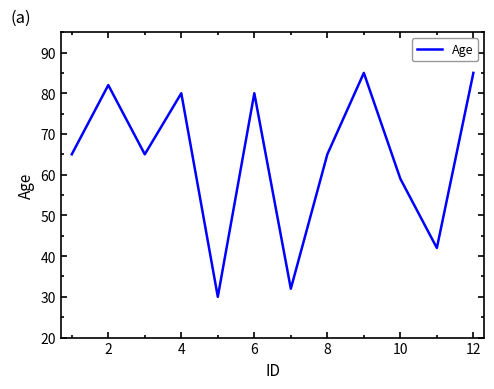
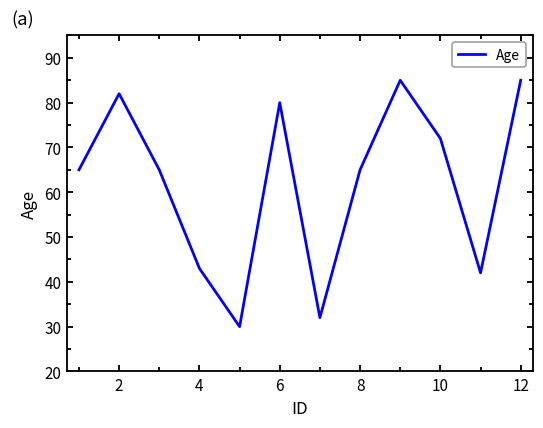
4: 80 -> 43
10: 59 -> 72
